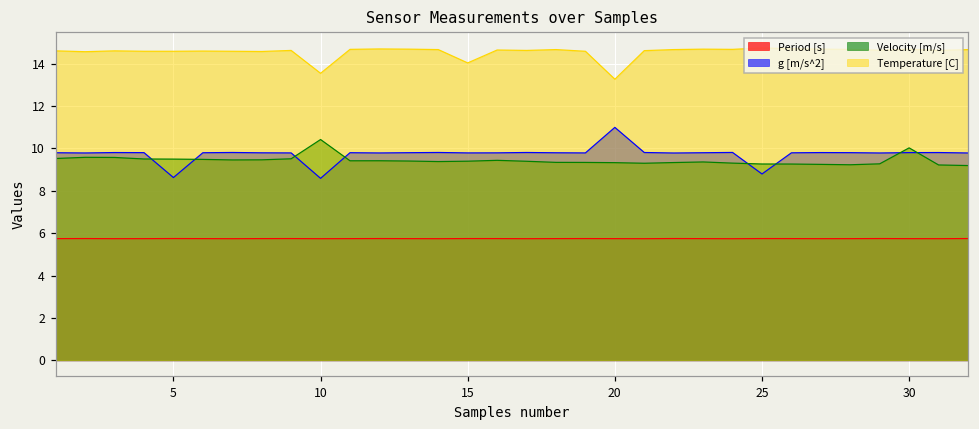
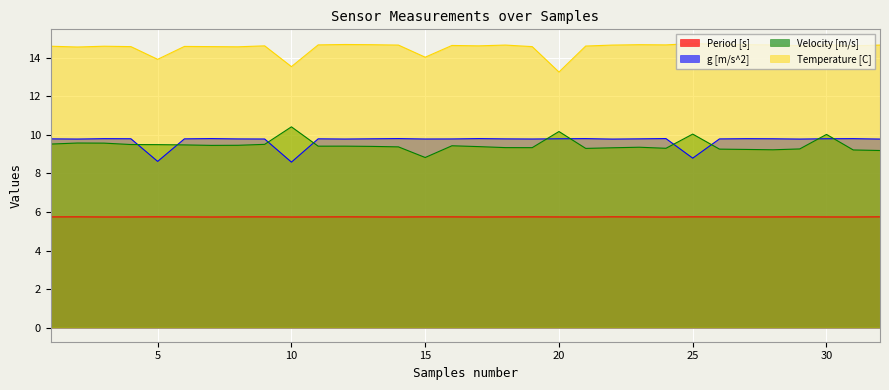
Temperature [C], 5: 14.6 -> 13.9
Velocity [m/s], 15: 9.4 -> 8.8
g [m/s^2], 20: 11.0 -> 9.8
Velocity [m/s], 20: 9.3 -> 10.2
Velocity [m/s], 25: 9.3 -> 10.0
